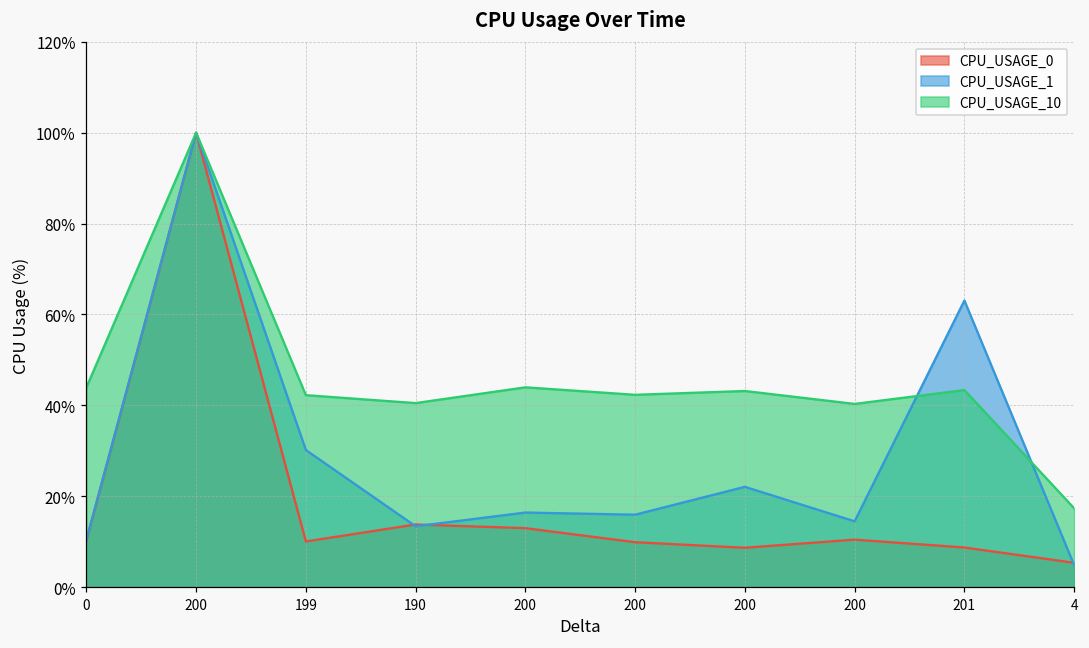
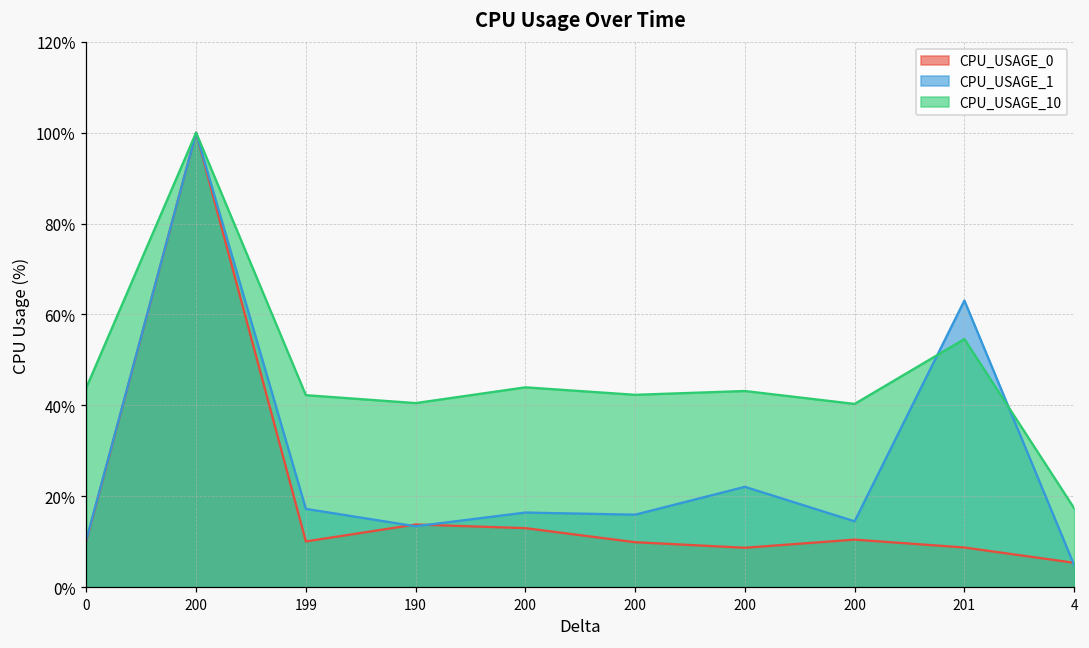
CPU_USAGE_1, 199: 30% -> 17%
CPU_USAGE_10, 201: 43% -> 55%
